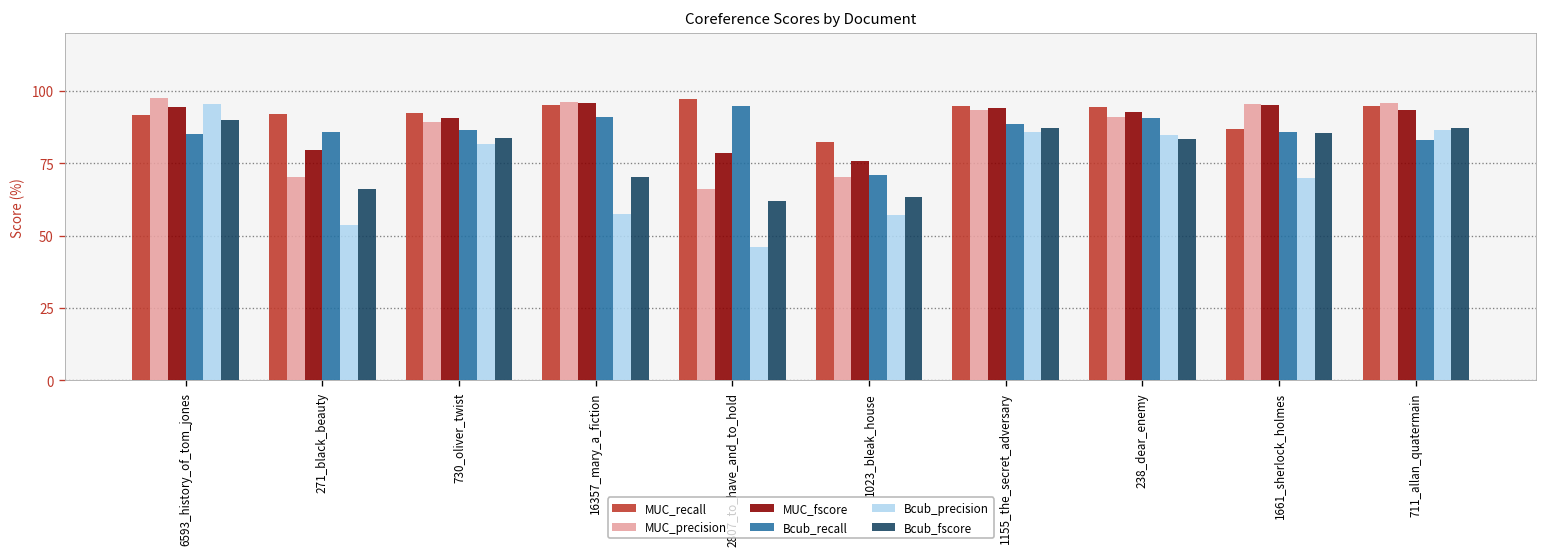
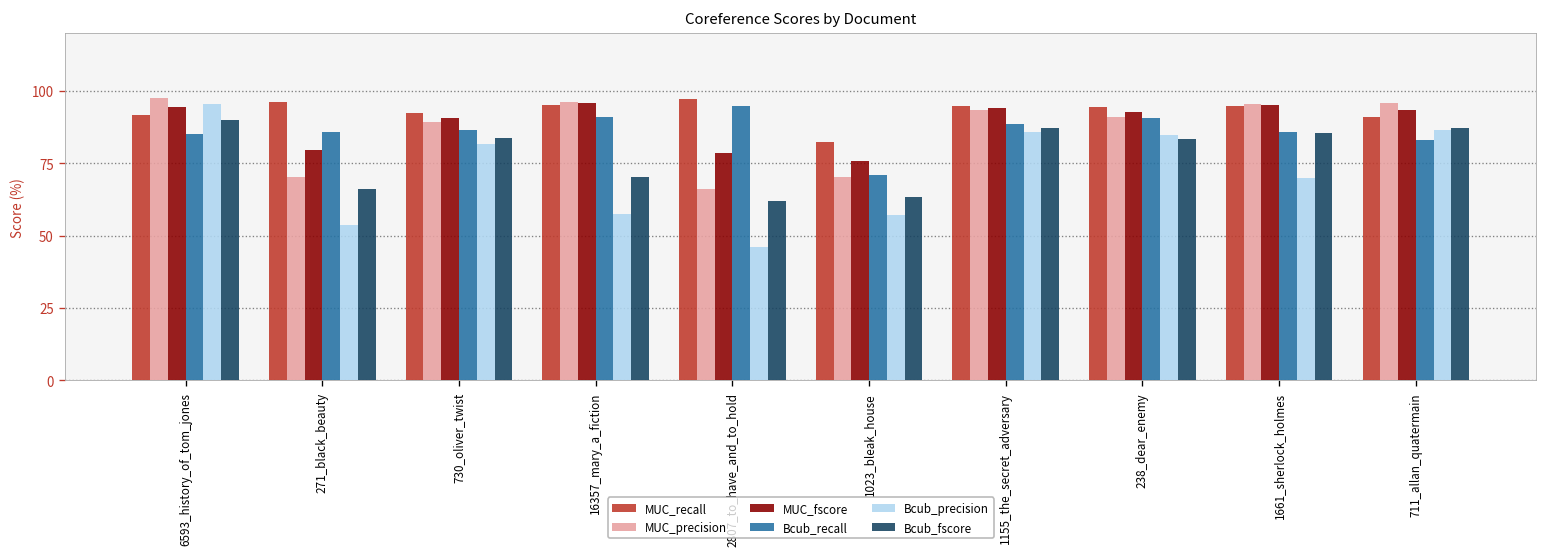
MUC_recall, 271_black_beauty: 92 -> 96
MUC_recall, 1661_sherlock_holmes: 87 -> 95
MUC_recall, 711_allan_quatermain: 95 -> 91
